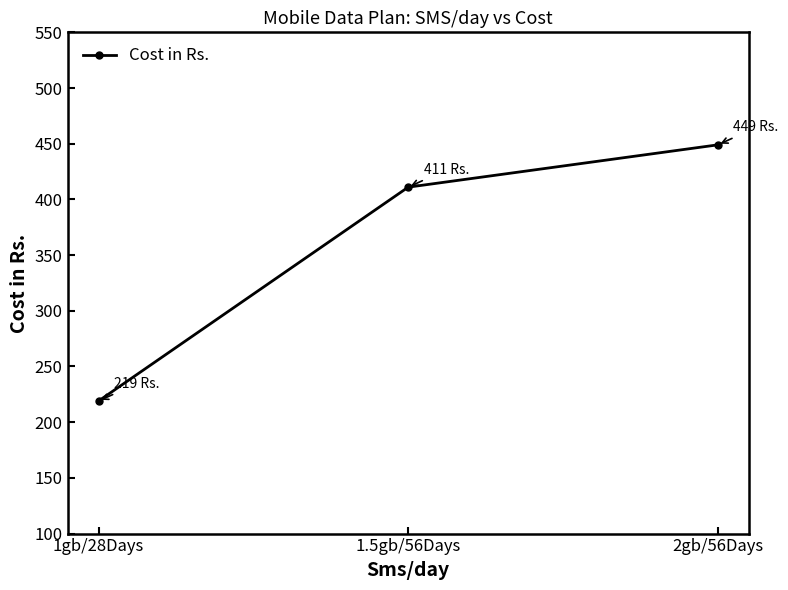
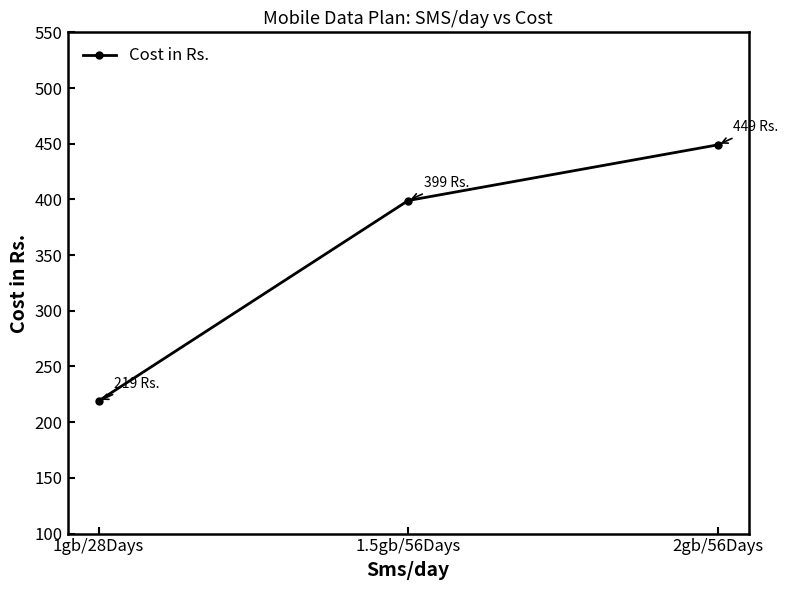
1.5gb/56Days: 411 -> 399
